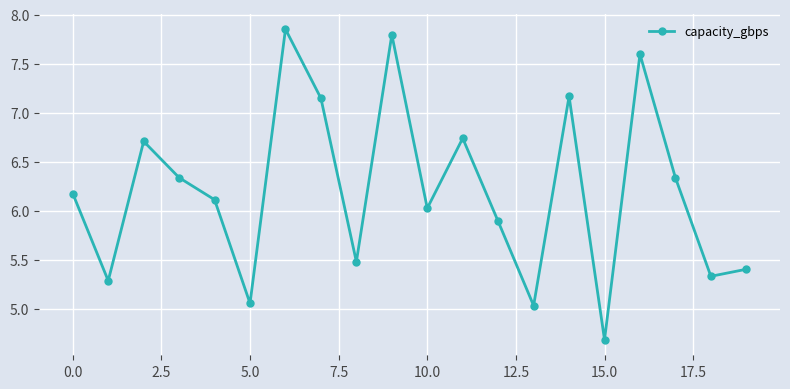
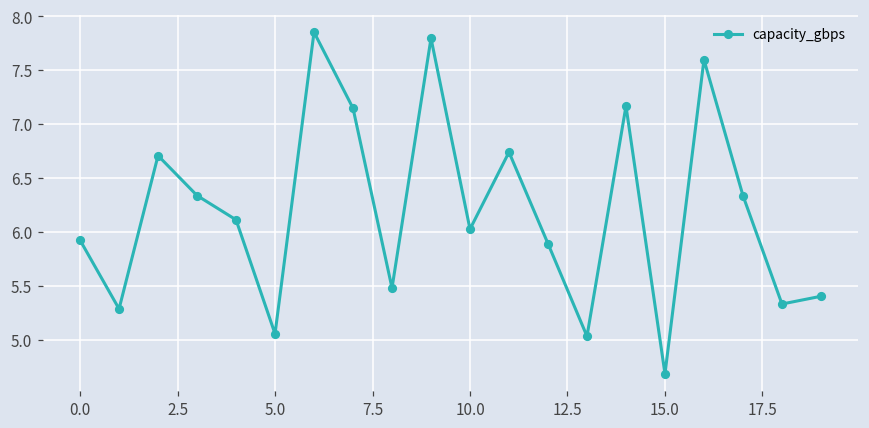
0.0: 6.2 -> 5.9
